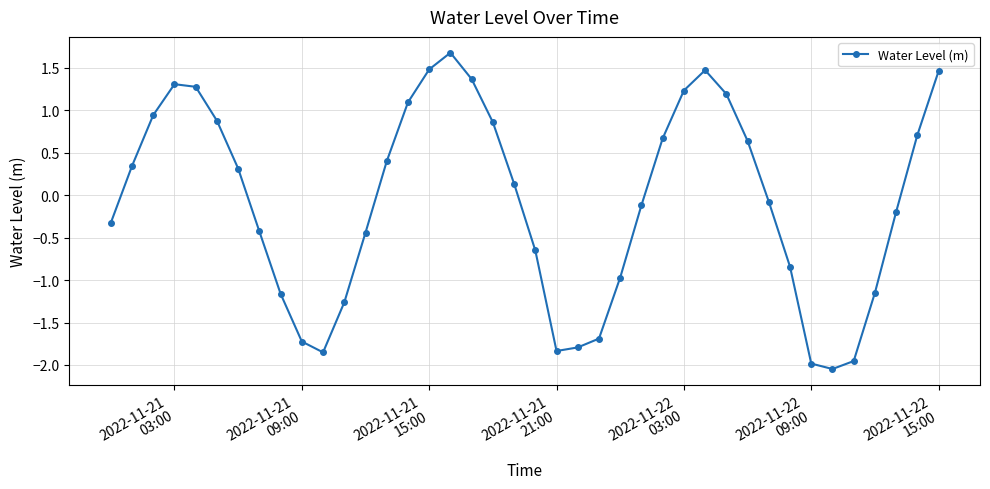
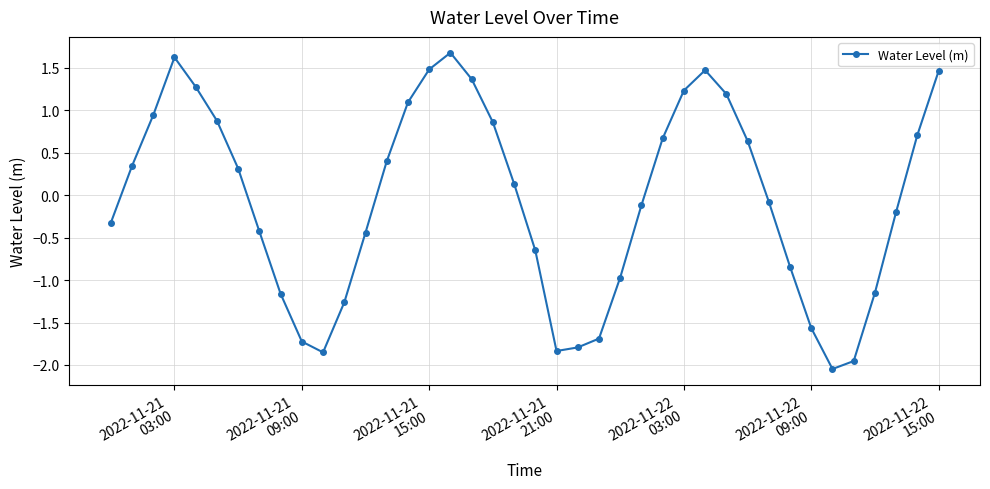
2022-11-21 03:00: 1.3 -> 1.6
2022-11-22 09:00: -2.0 -> -1.6
